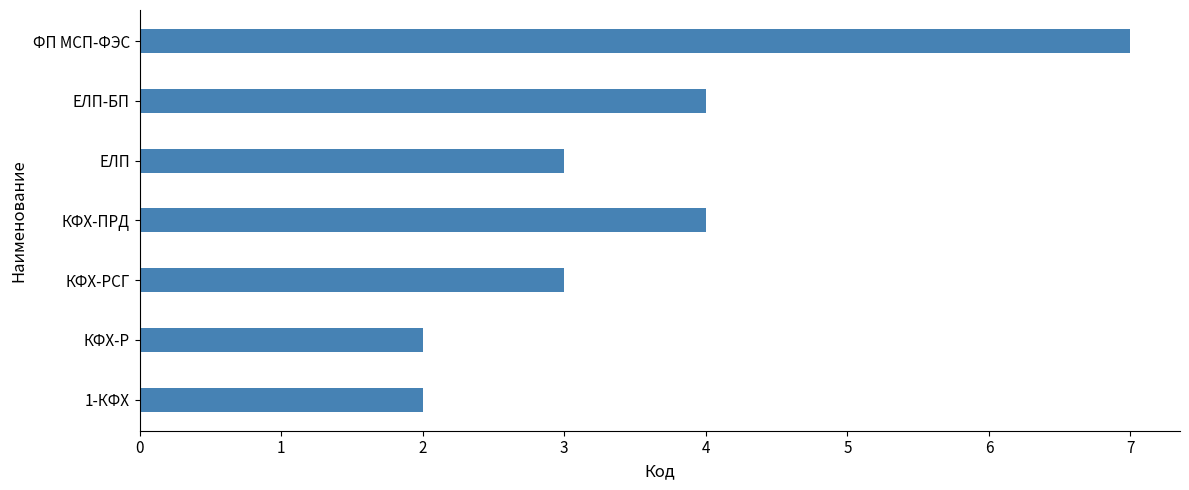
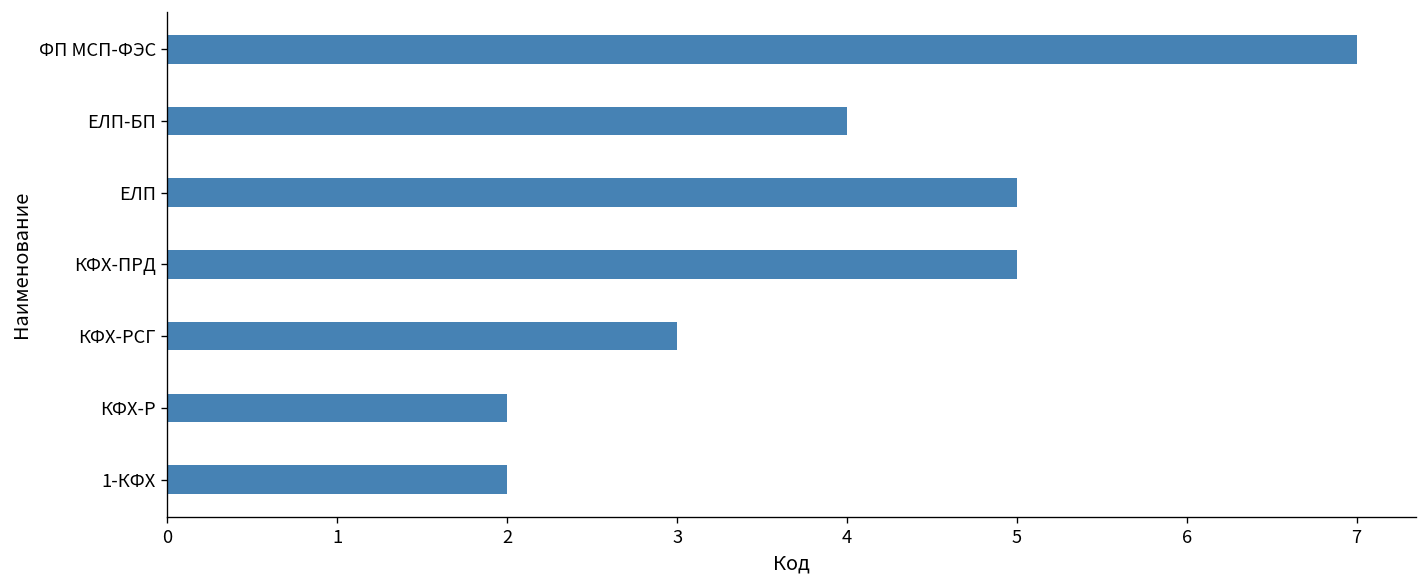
ЕЛП: 3 -> 5
КФХ-ПРД: 4 -> 5
